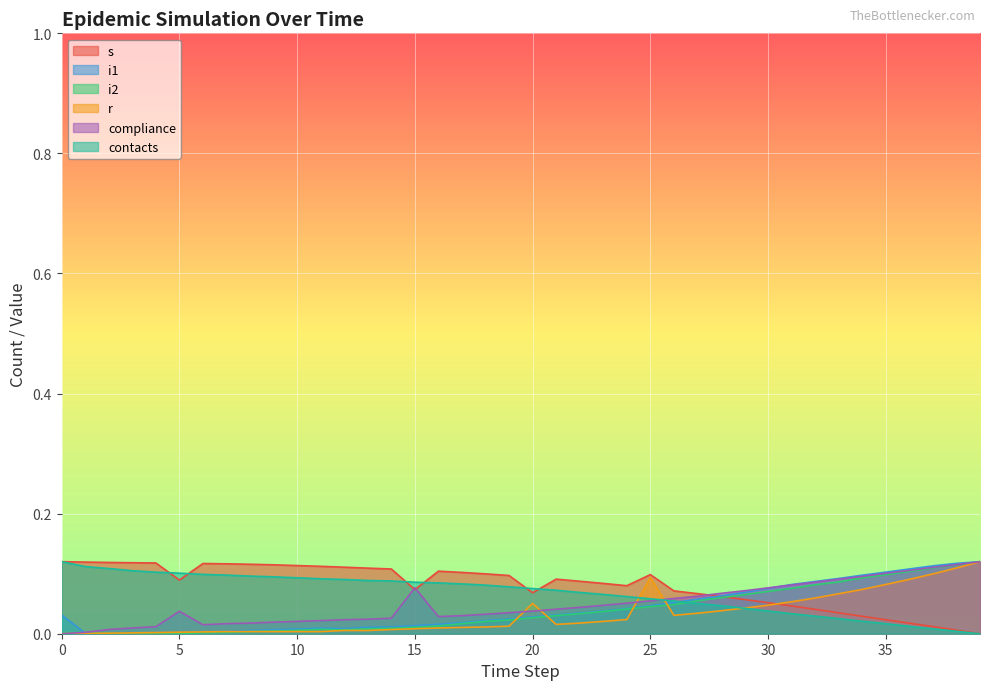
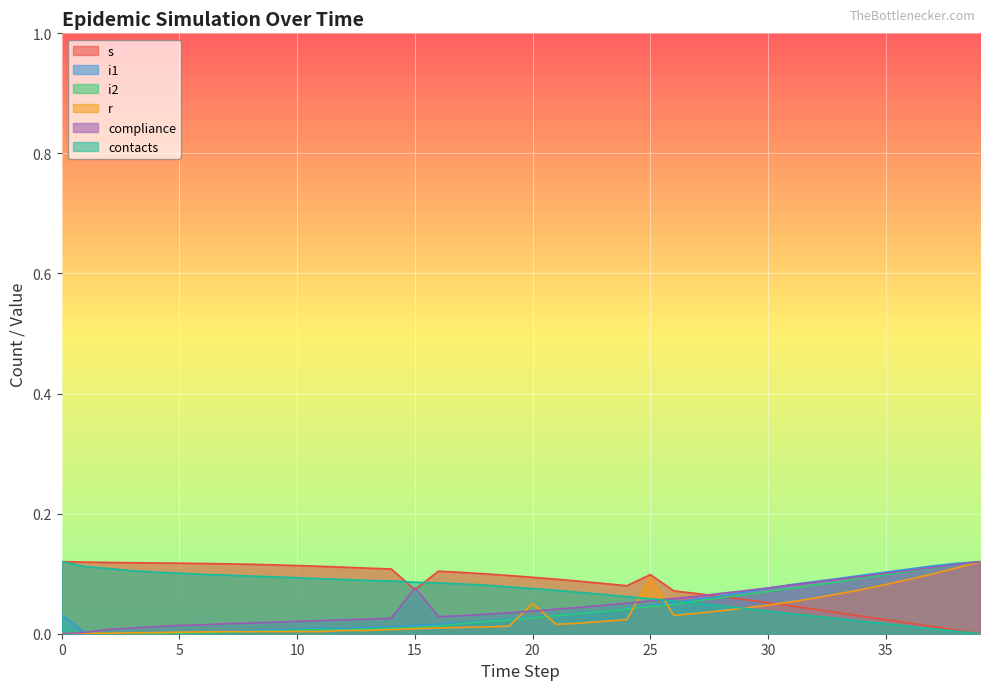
s, 5: 0.09 -> 0.12
compliance, 5: 0.04 -> 0.01
s, 20: 0.07 -> 0.09
